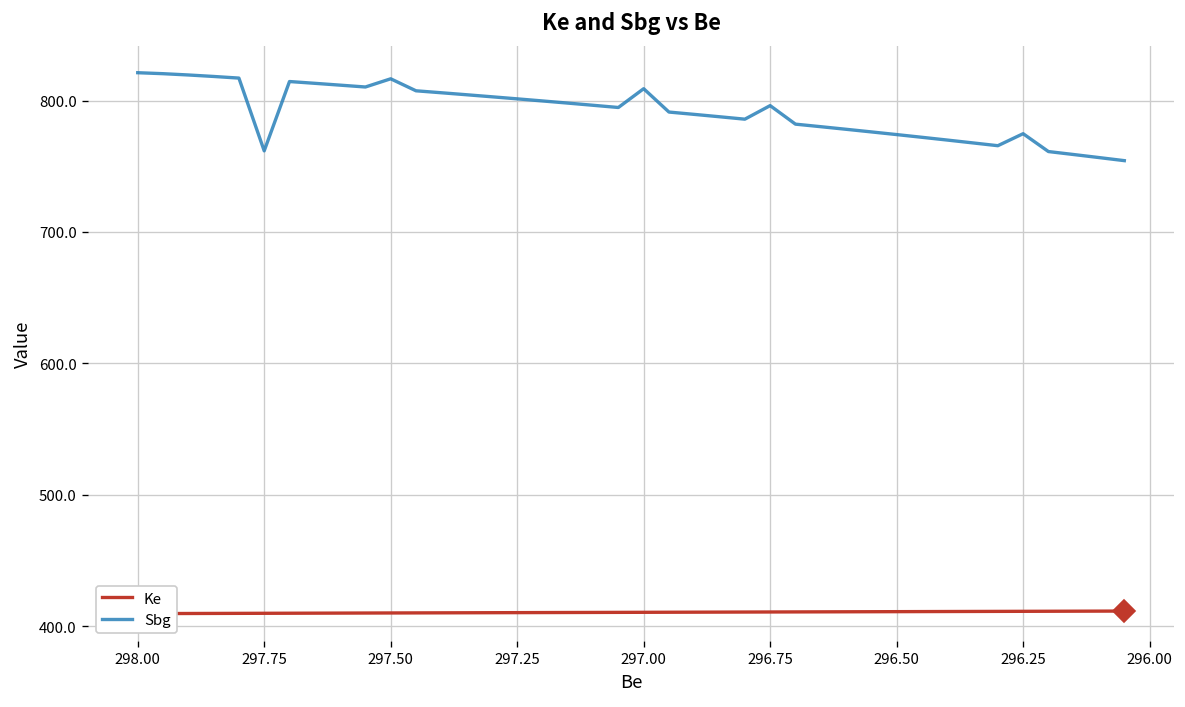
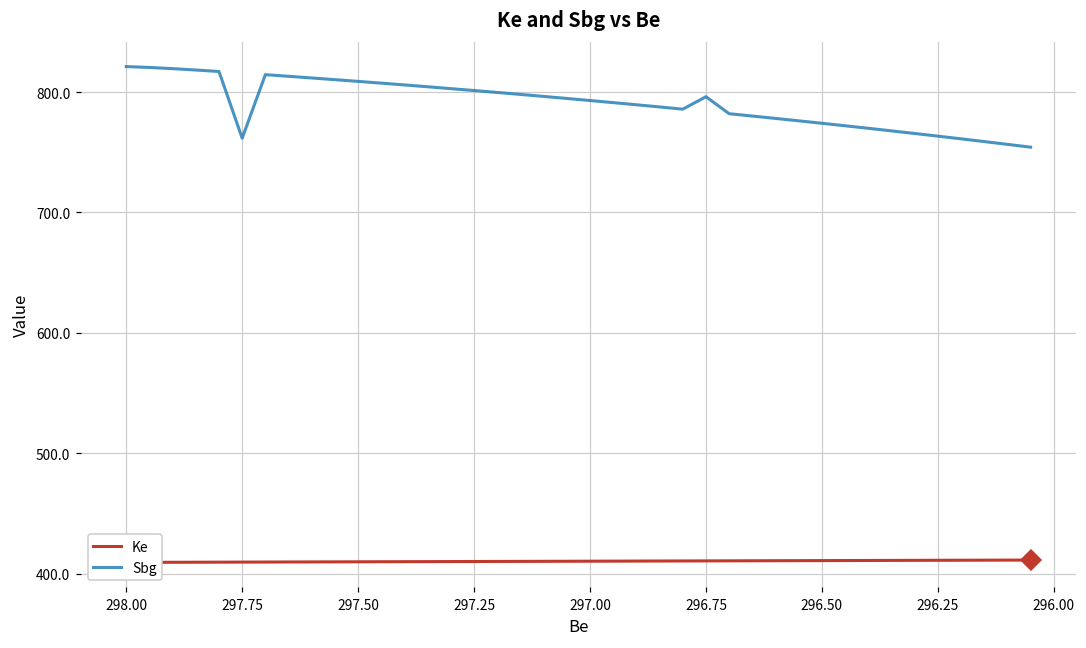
Sbg, 297.50: 817 -> 809
Sbg, 297.00: 809 -> 793
Sbg, 296.25: 775 -> 763
